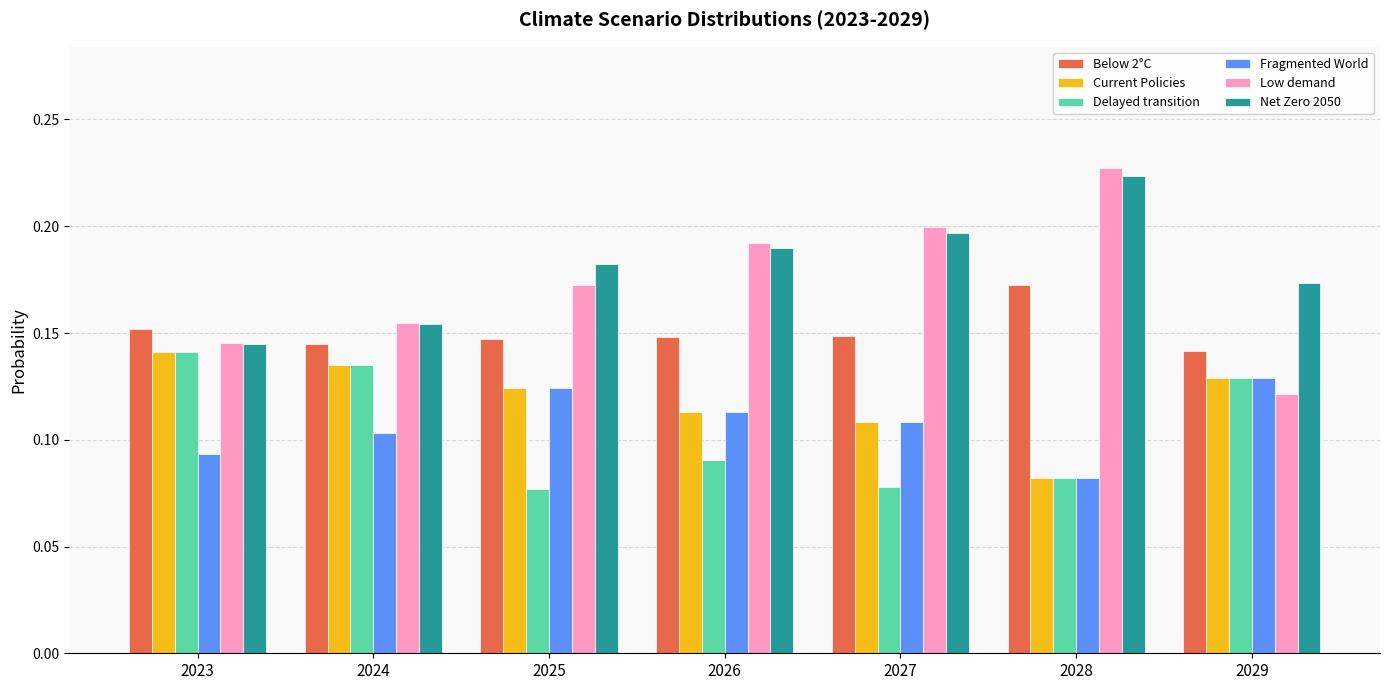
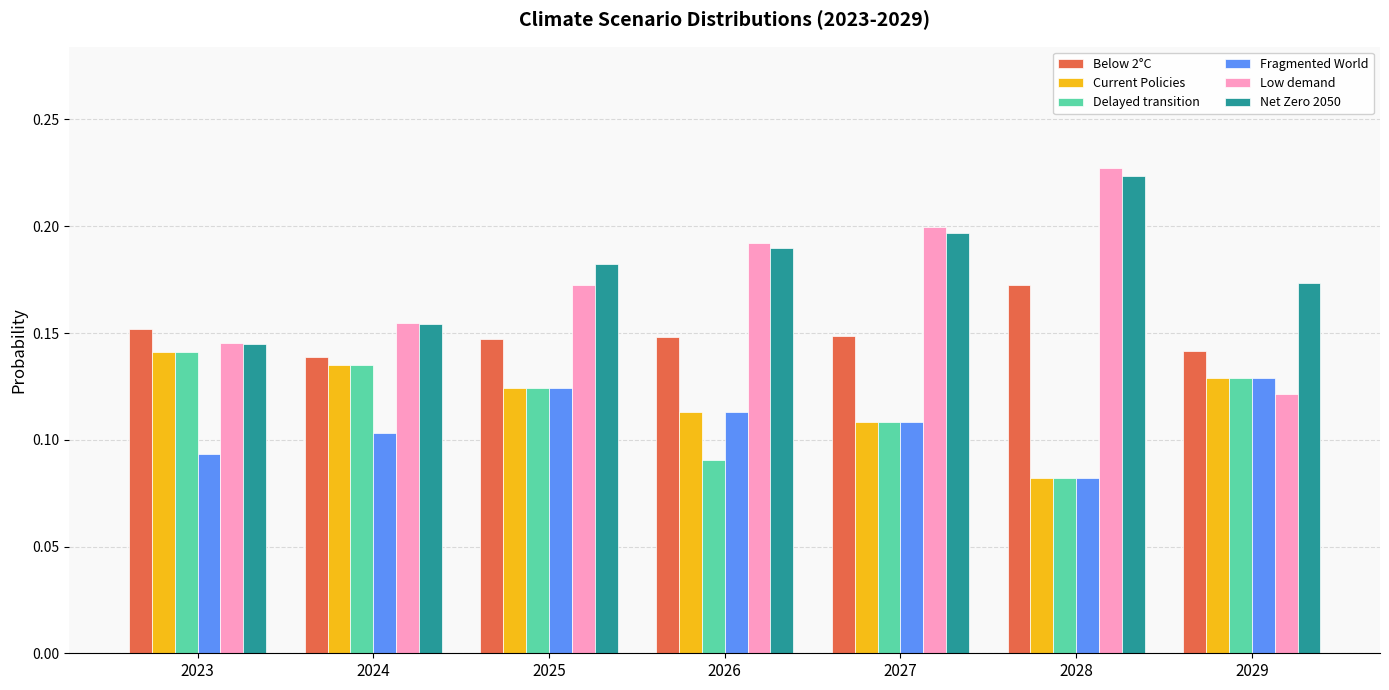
Below 2°C, 2024: 0.145 -> 0.139
Delayed transition, 2025: 0.077 -> 0.124
Delayed transition, 2027: 0.078 -> 0.108
